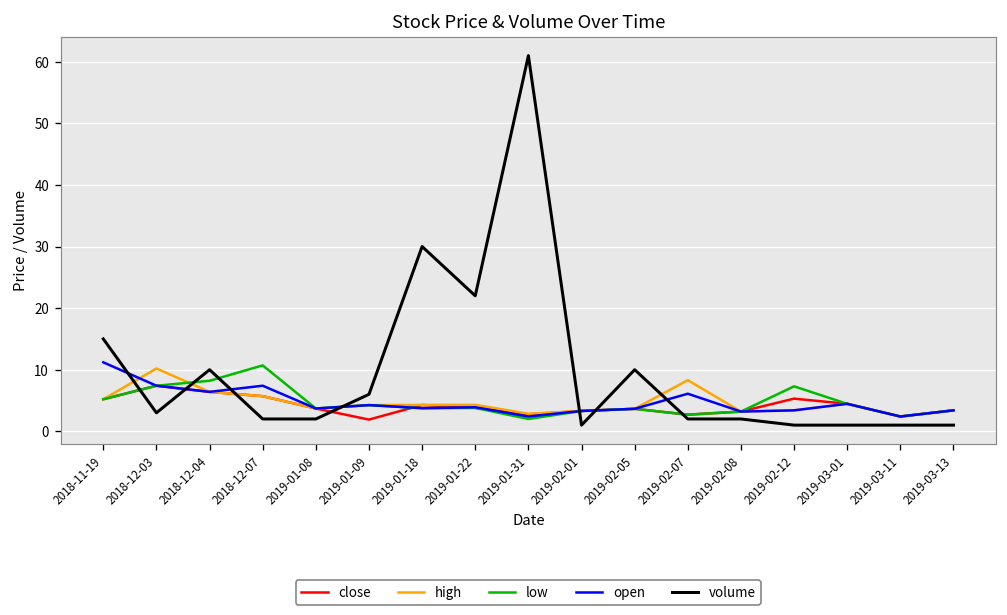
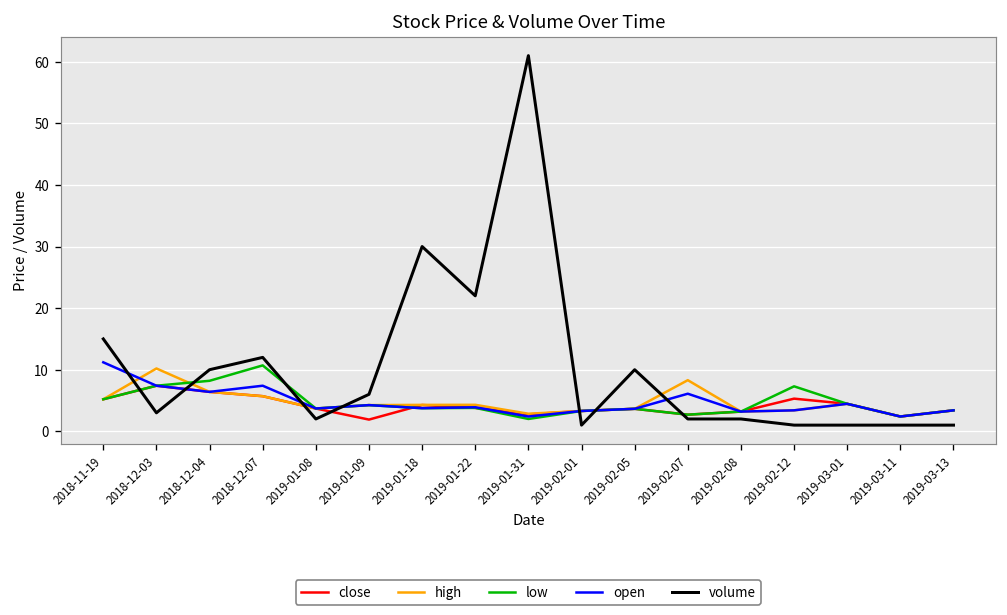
volume, 2018-12-07: 2 -> 12
